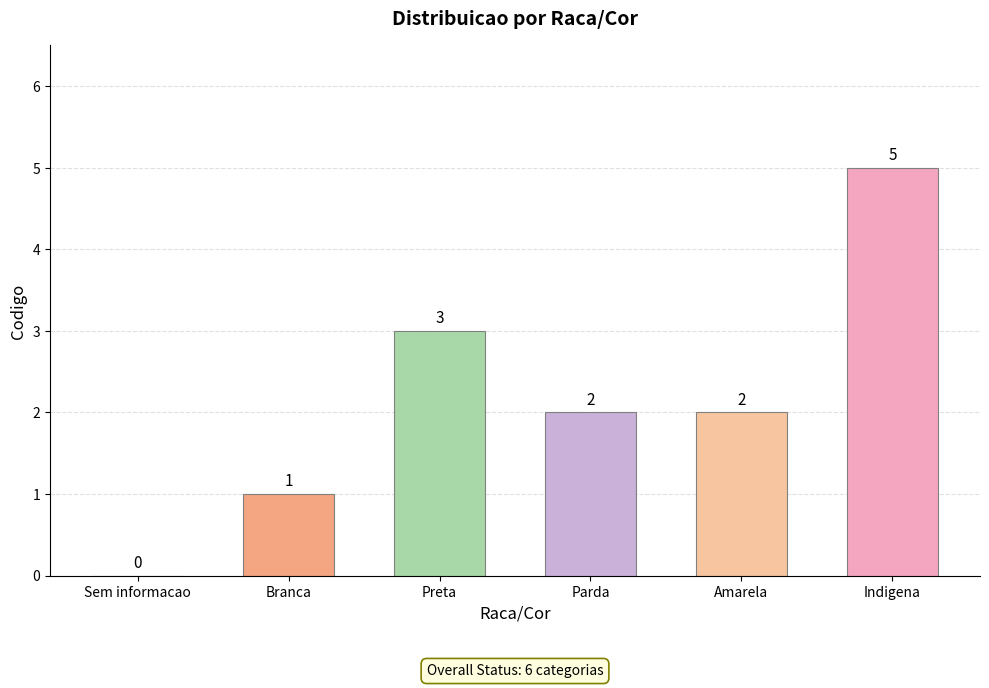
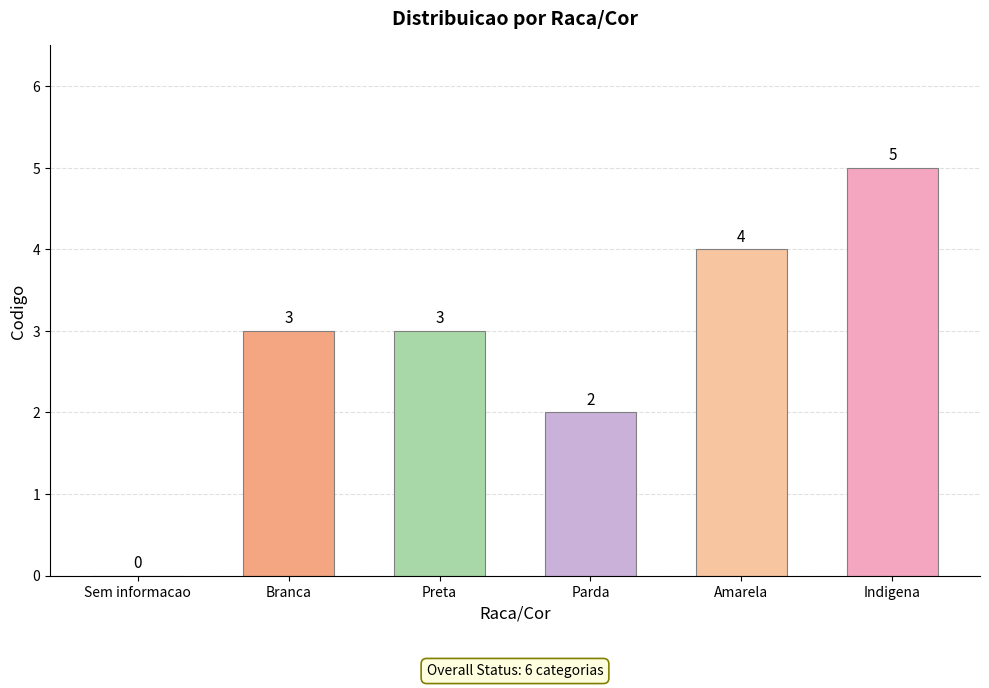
Branca: 1 -> 3
Amarela: 2 -> 4
